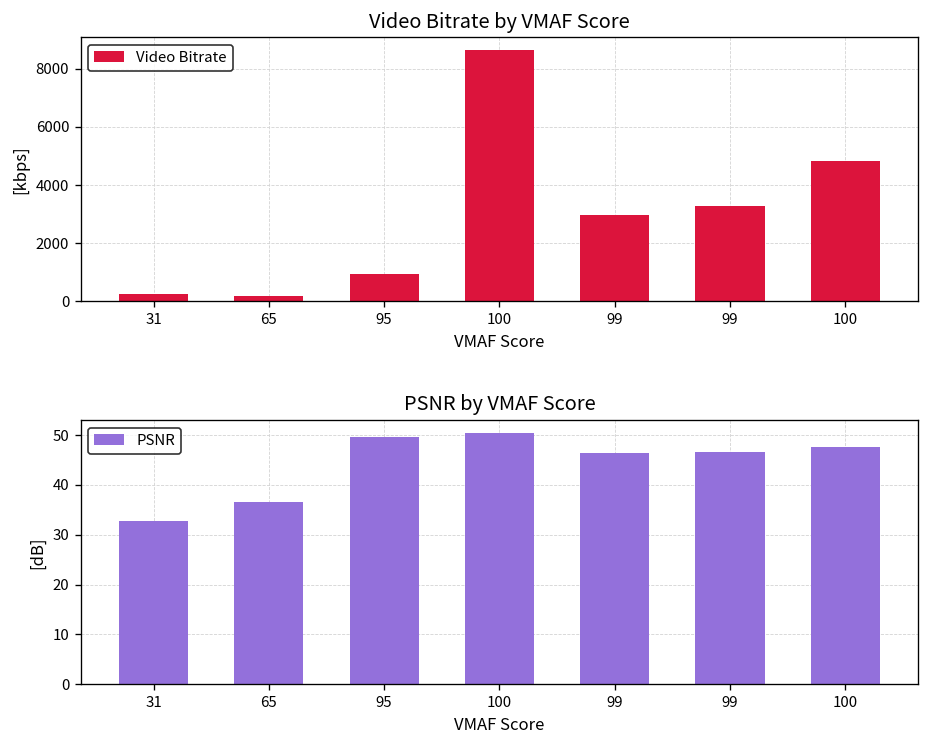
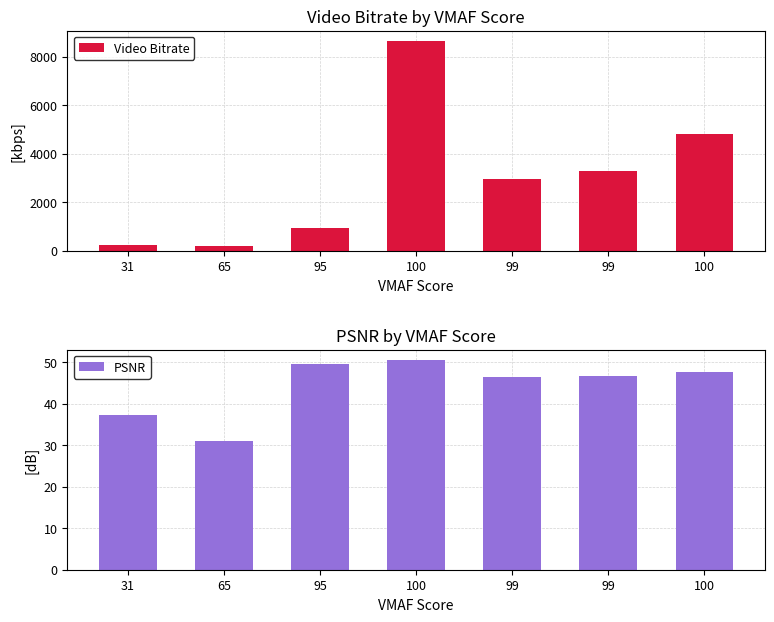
PSNR by VMAF Score, 31: 33 -> 37
PSNR by VMAF Score, 65: 37 -> 31
